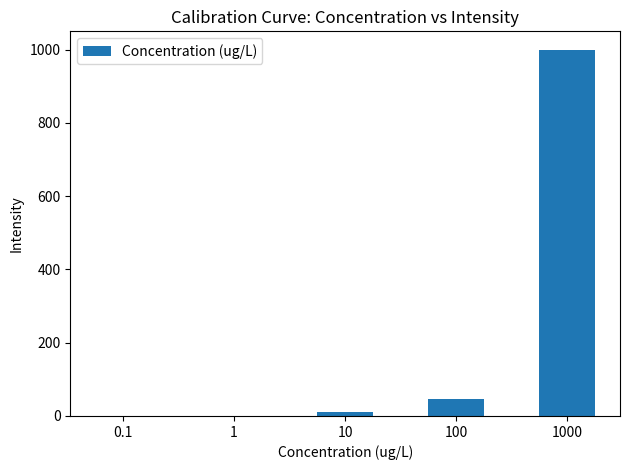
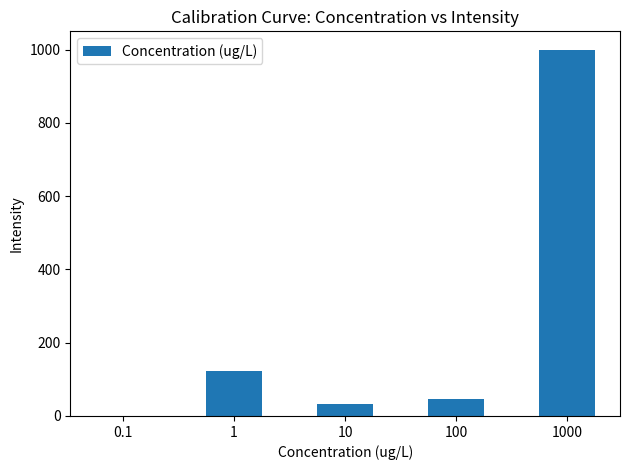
1: 0 -> 120
10: 10 -> 30
